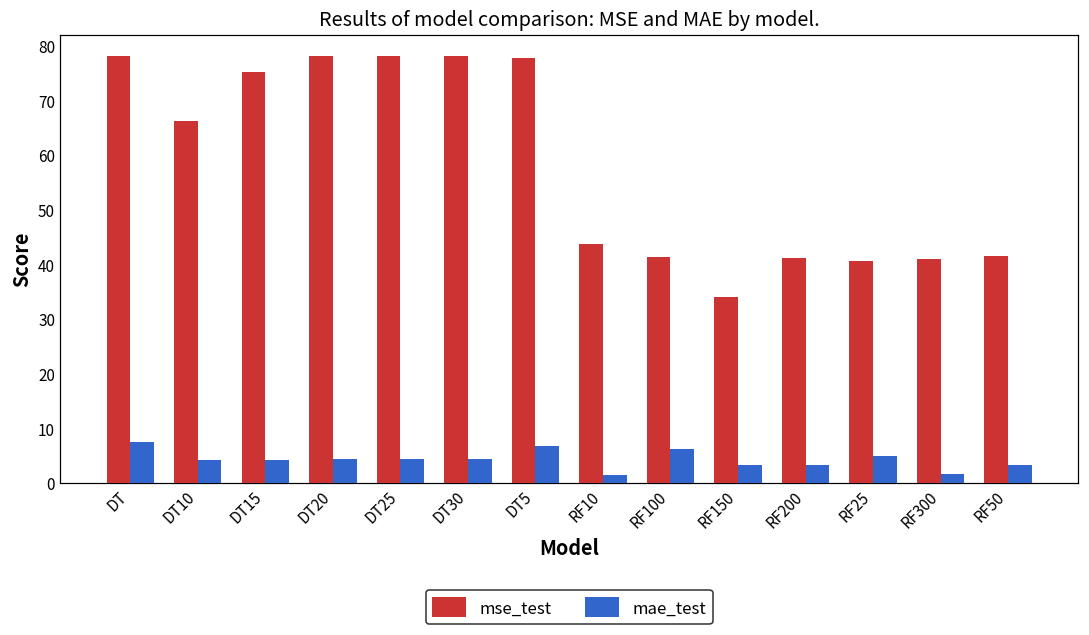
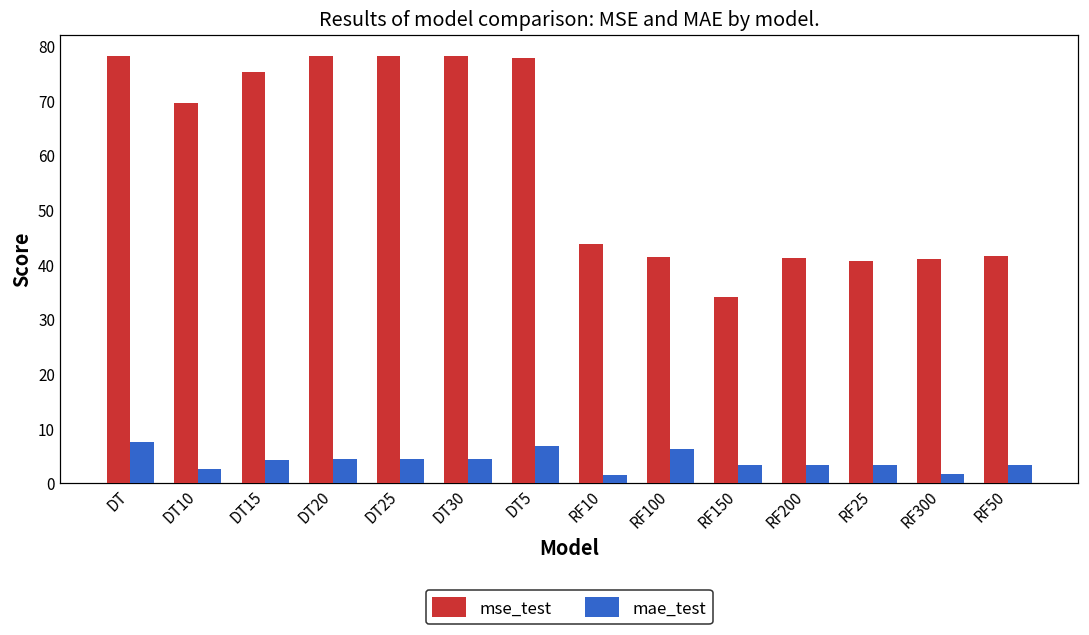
mse_test, DT10: 66 -> 70
mae_test, DT10: 4 -> 3
mae_test, RF25: 5 -> 3
